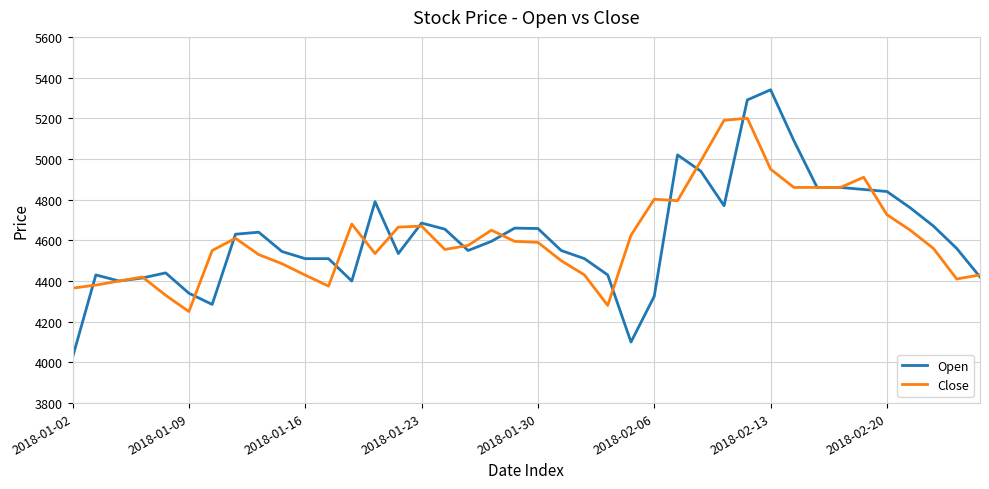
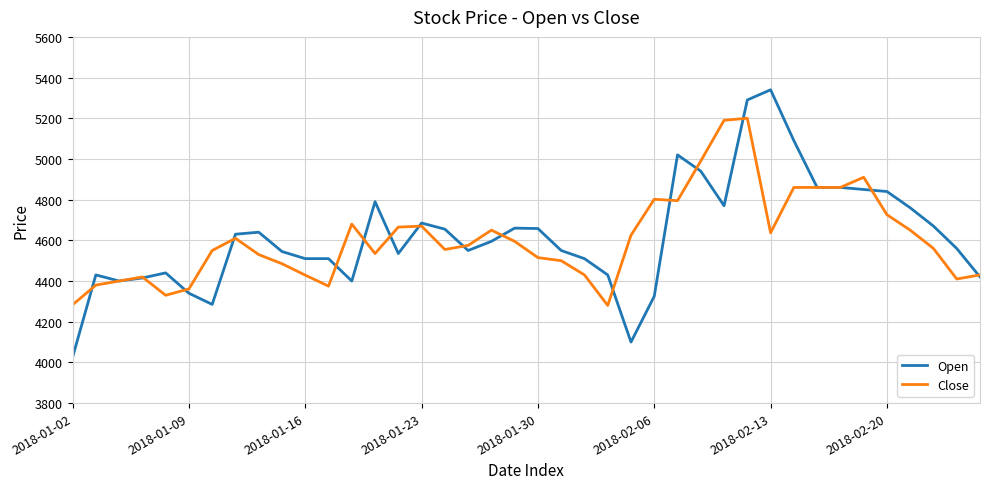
Close, 2018-01-02: 4370 -> 4280
Close, 2018-01-09: 4250 -> 4360
Close, 2018-01-30: 4590 -> 4520
Close, 2018-02-13: 4950 -> 4640
